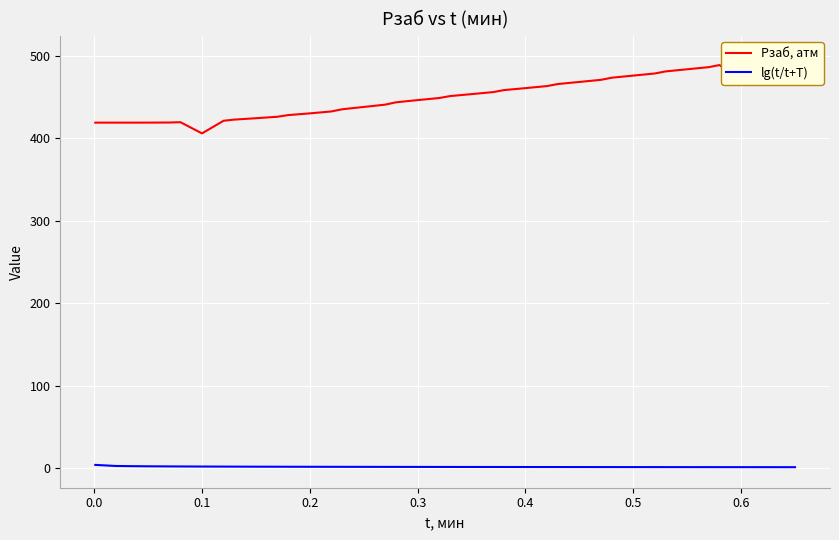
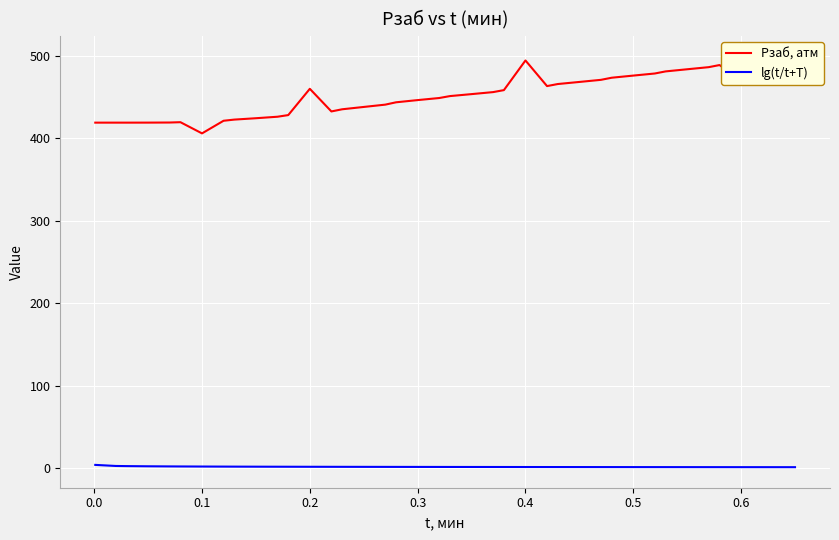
Pзаб, атм, 0.2: 430 -> 460
Pзаб, атм, 0.4: 460 -> 490
